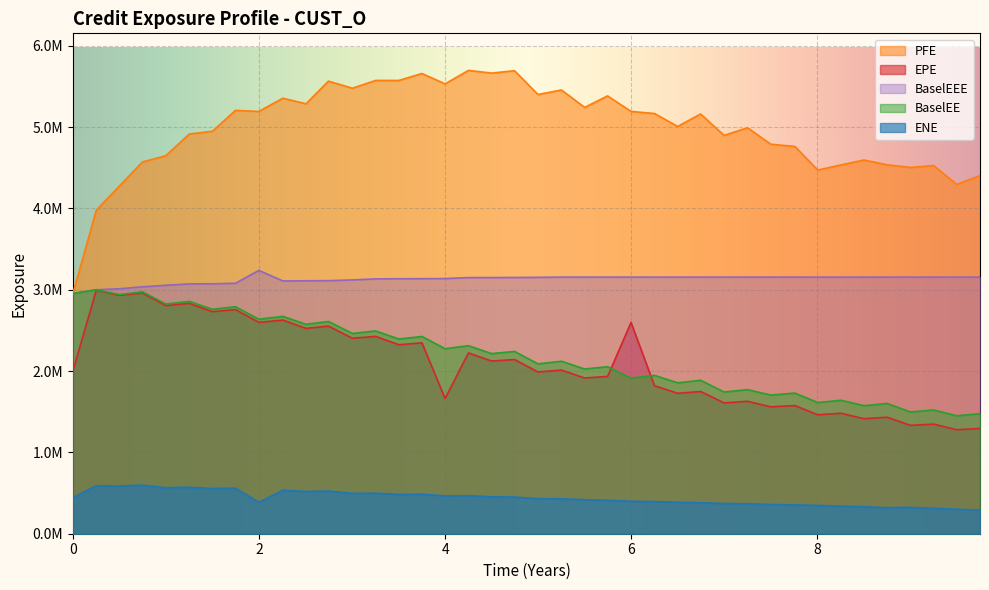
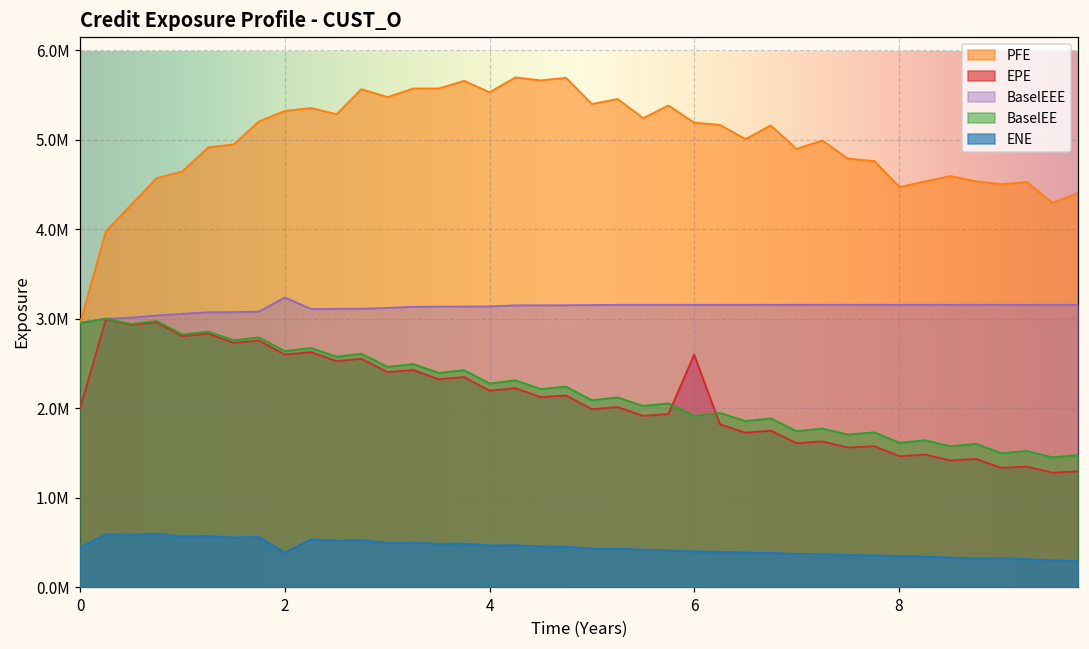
PFE, 2: 5200000 -> 5300000
EPE, 4: 1700000 -> 2200000
